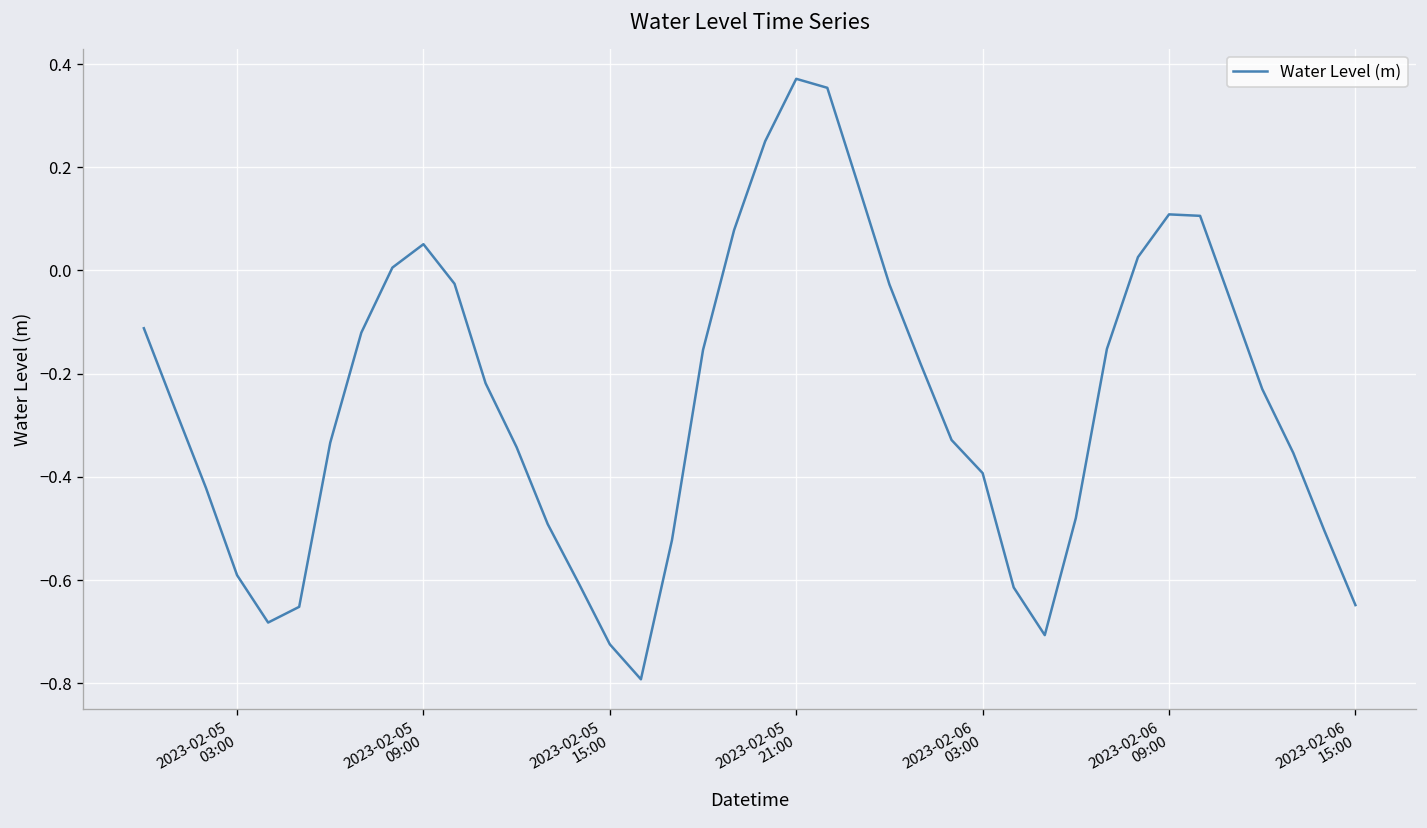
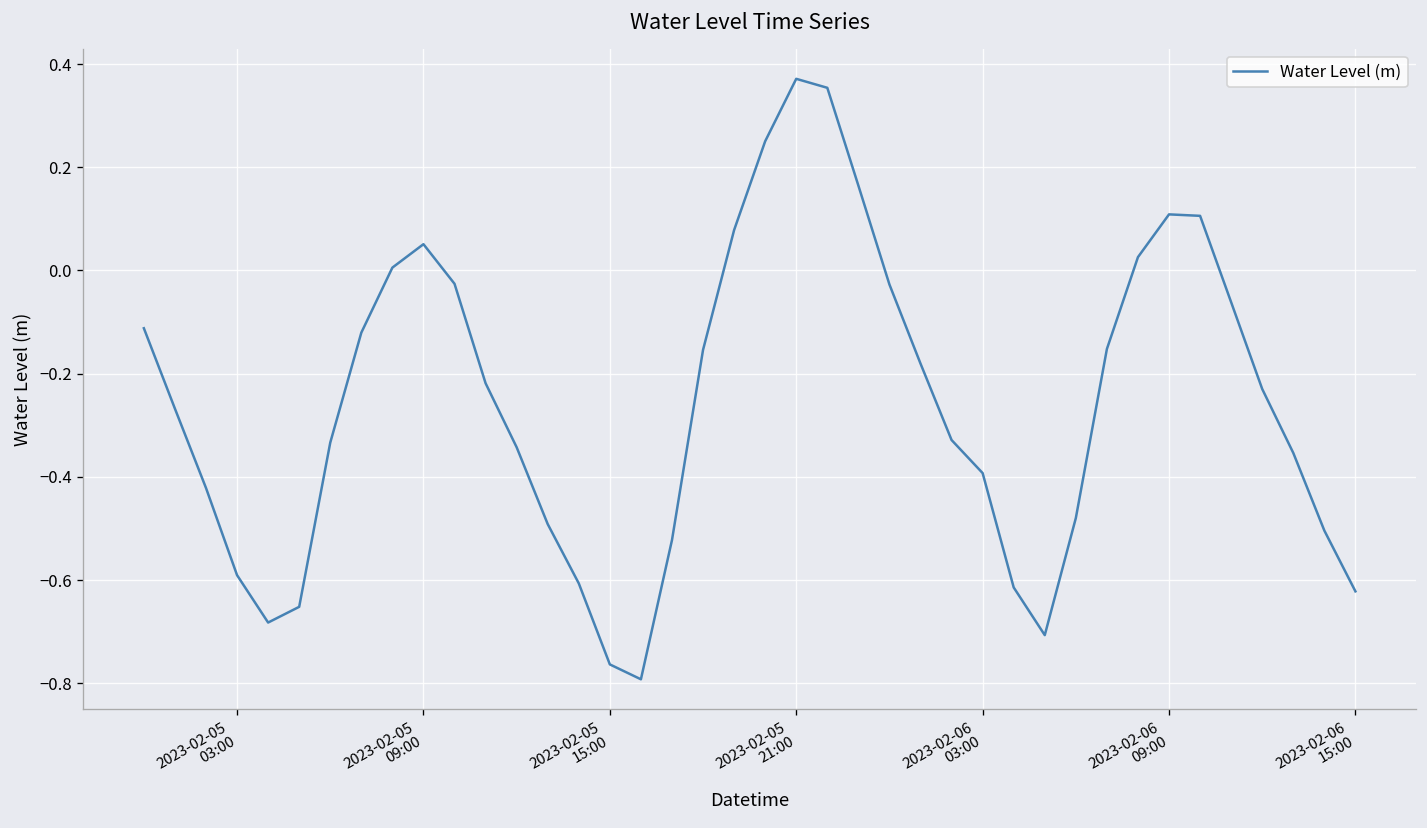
2023-02-05 15:00: -0.72 -> -0.76
2023-02-06 15:00: -0.65 -> -0.62
